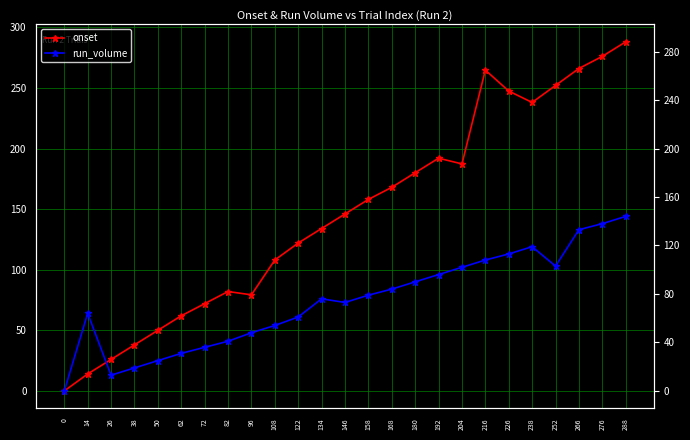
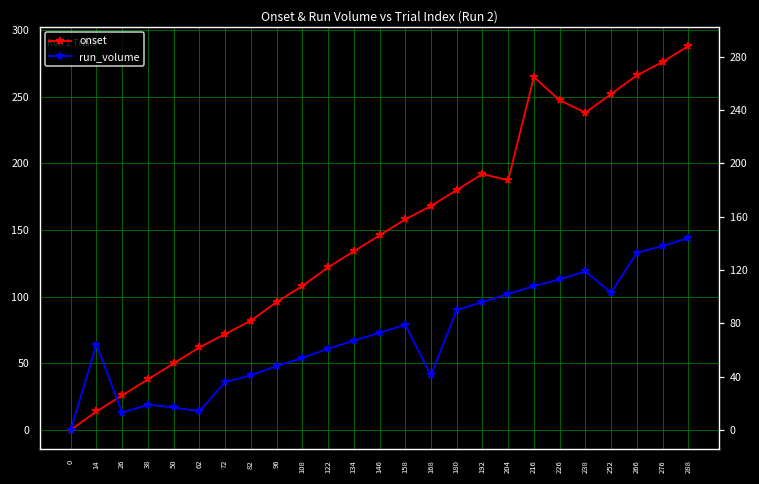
run_volume, 50: 25 -> 17
run_volume, 62: 31 -> 14
onset, 96: 79 -> 96
run_volume, 134: 76 -> 67
run_volume, 168: 84 -> 41
